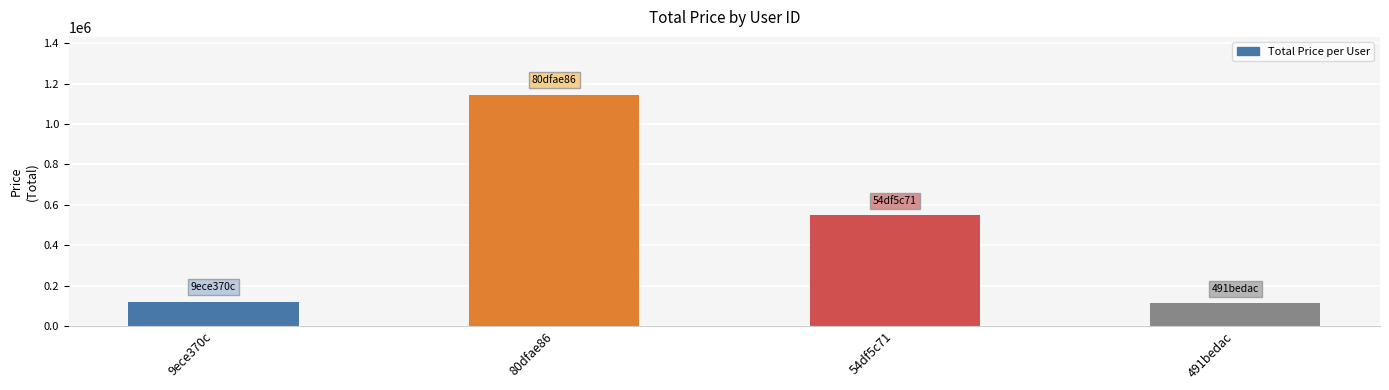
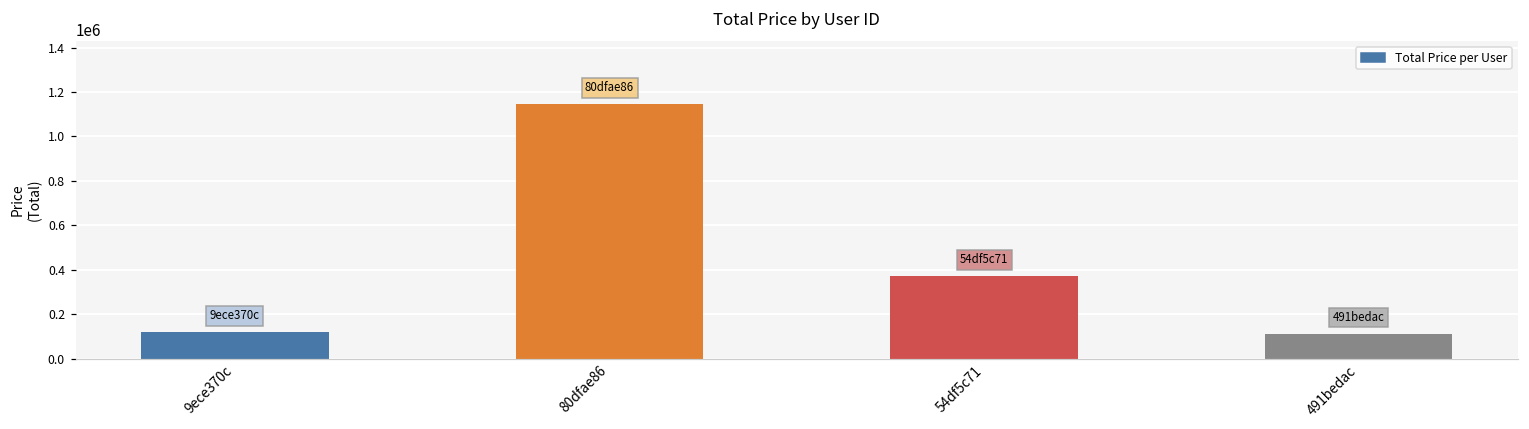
54df5c71: 550000 -> 370000
